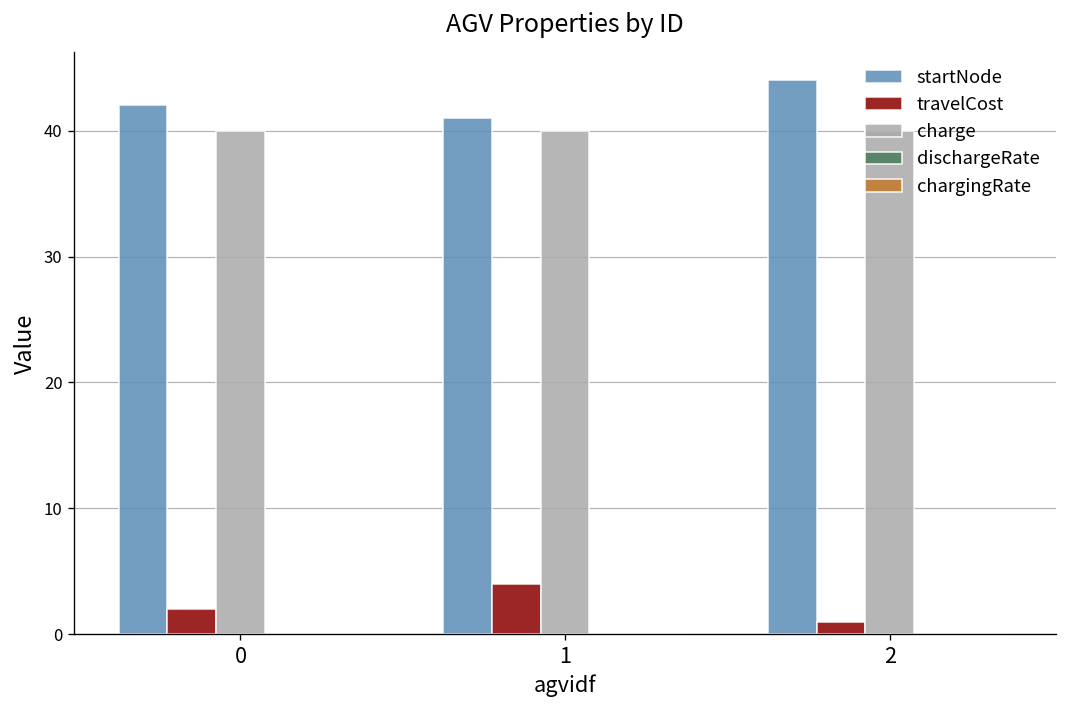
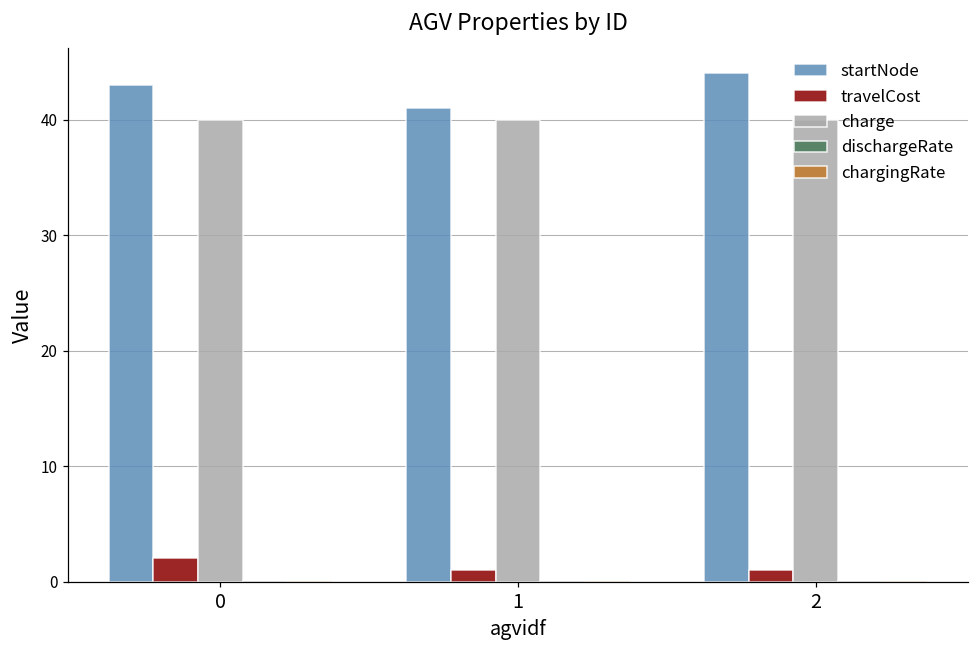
startNode, 0: 42 -> 43
travelCost, 1: 4 -> 1
